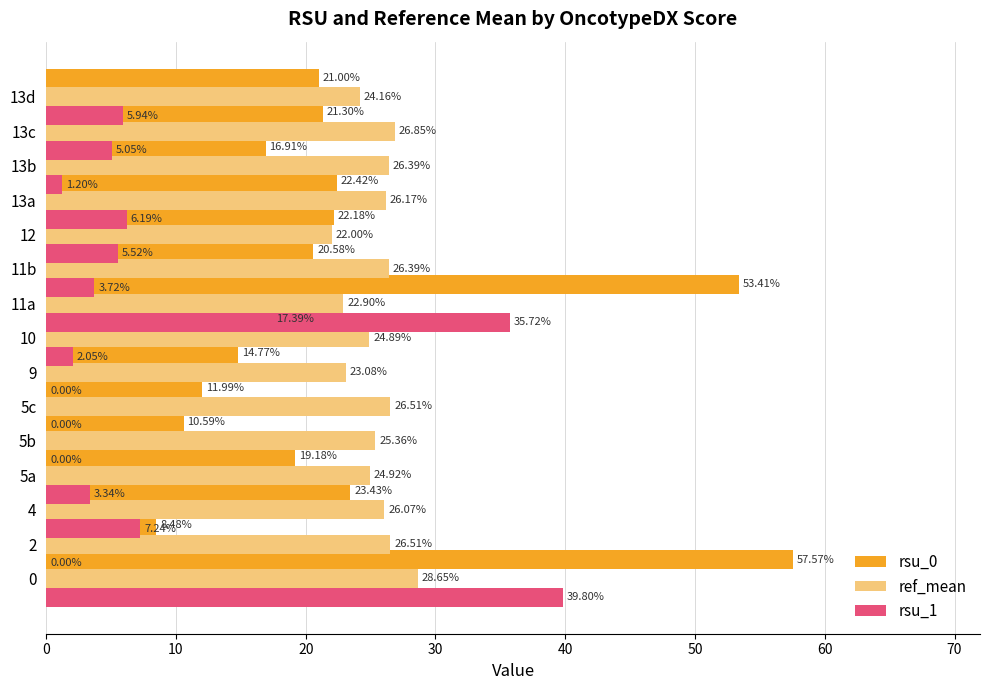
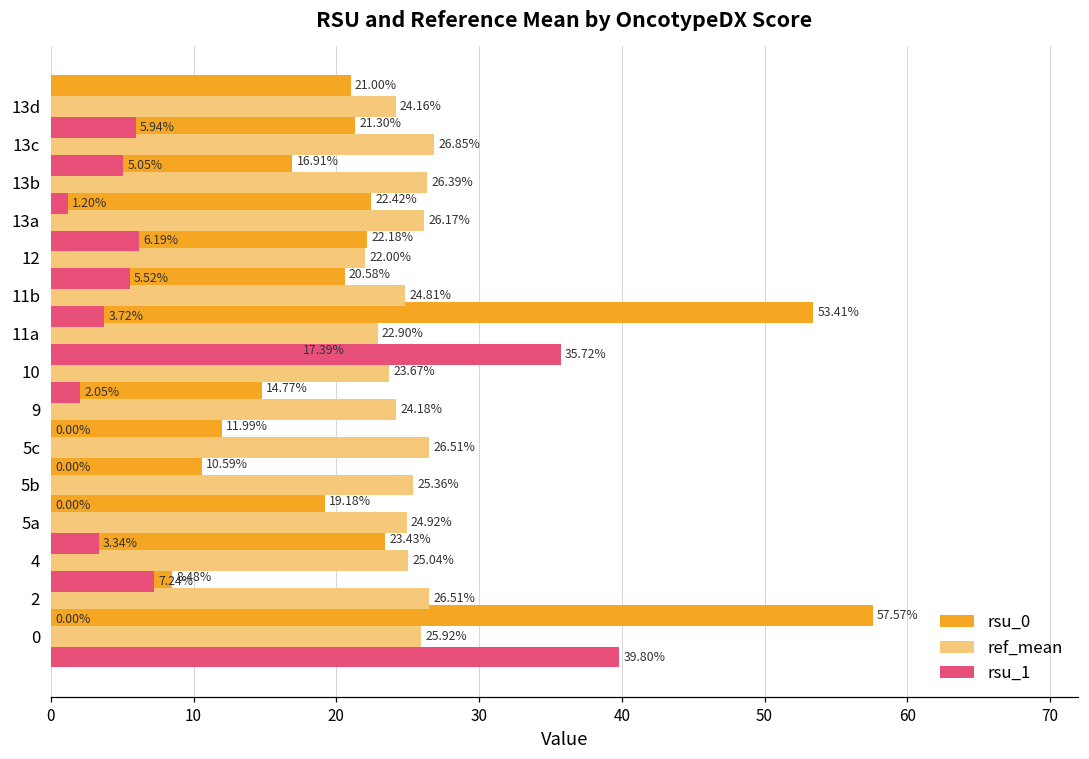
ref_mean, 11b: 26.39% -> 24.81%
ref_mean, 10: 24.89% -> 23.67%
ref_mean, 9: 23.08% -> 24.18%
ref_mean, 4: 26.07% -> 25.04%
ref_mean, 0: 28.65% -> 25.92%
